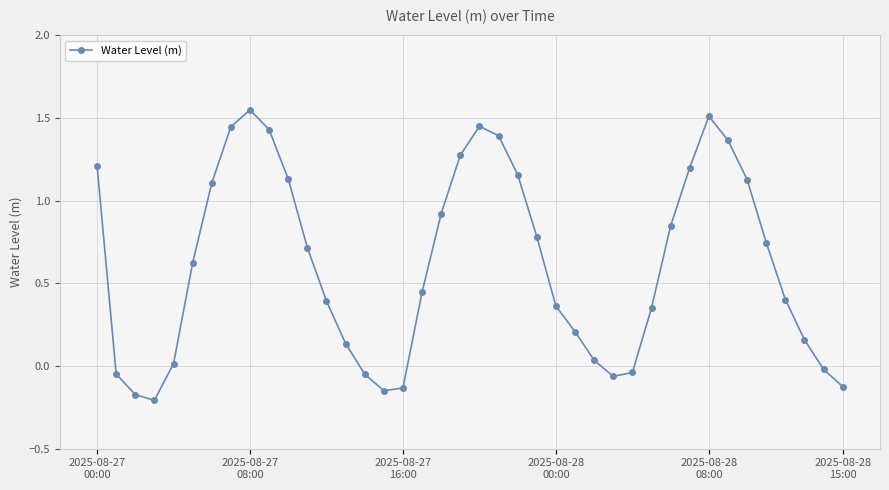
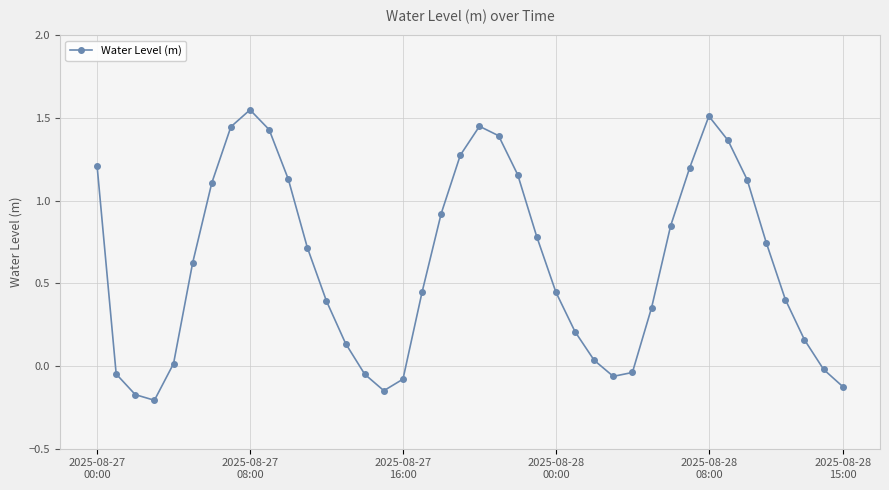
2025-08-27 16:00: -0.13 -> -0.08
2025-08-28 00:00: 0.36 -> 0.45
